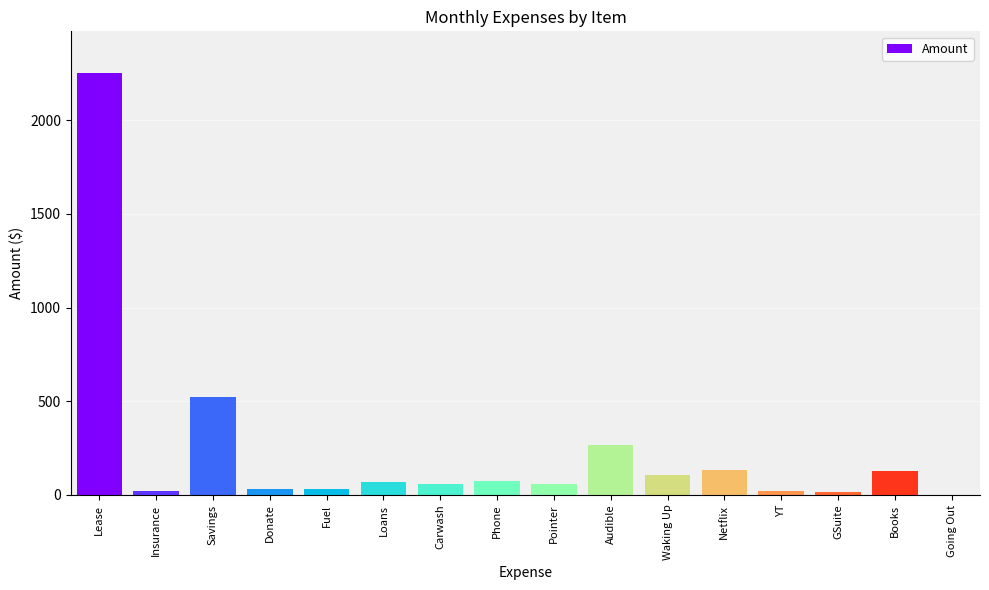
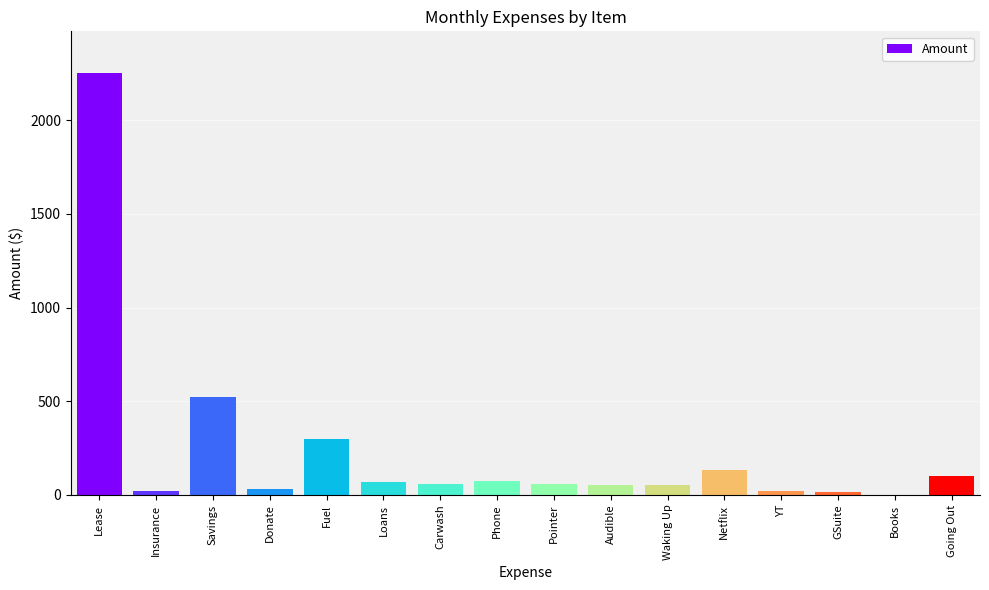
Fuel: 30 -> 300
Audible: 270 -> 50
Waking Up: 110 -> 50
Books: 130 -> 0
Going Out: 0 -> 100
